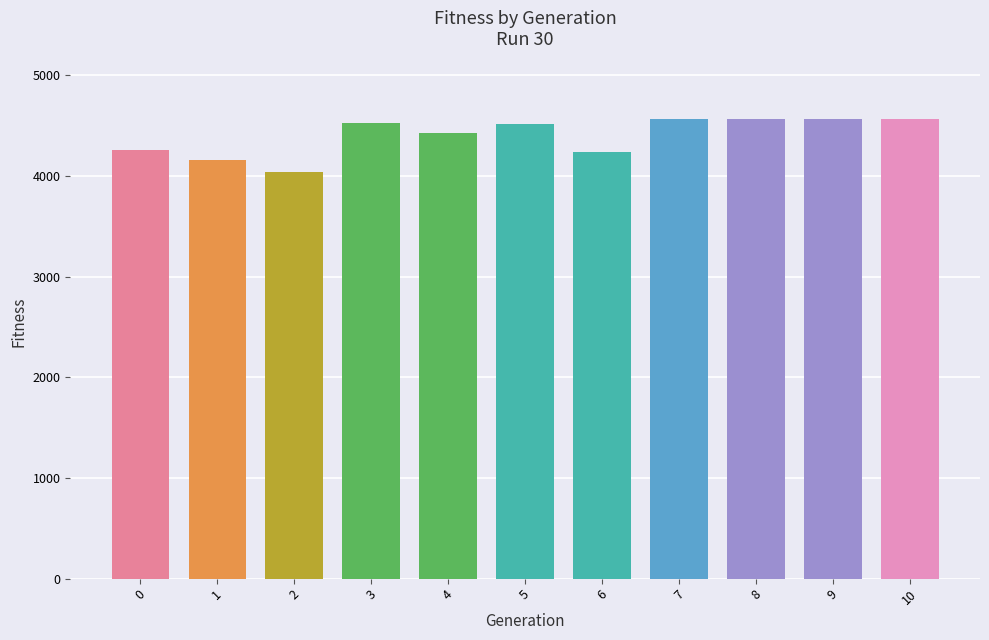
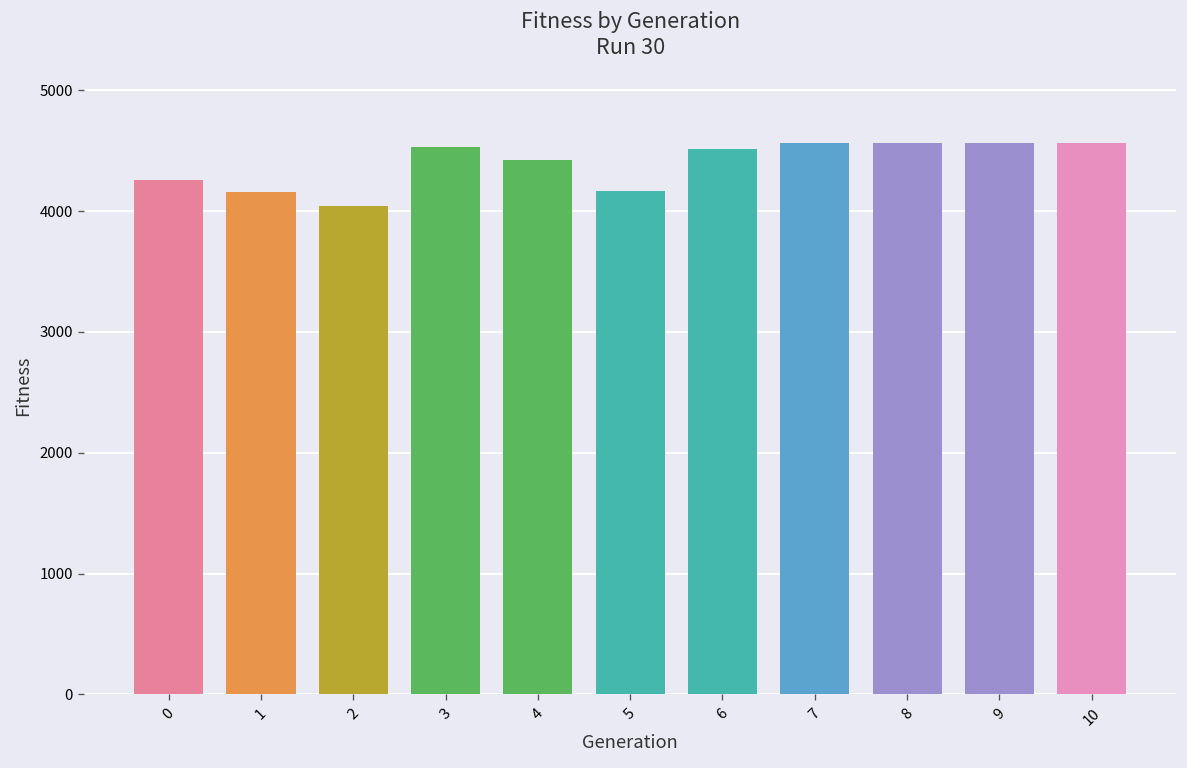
5: 4510 -> 4170
6: 4240 -> 4510
